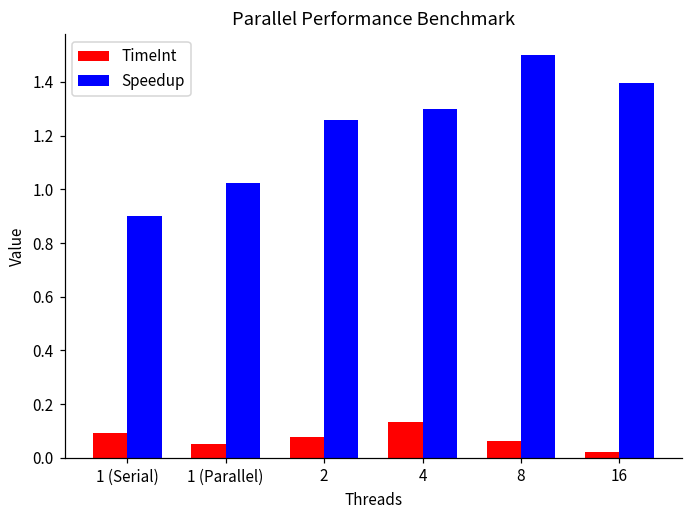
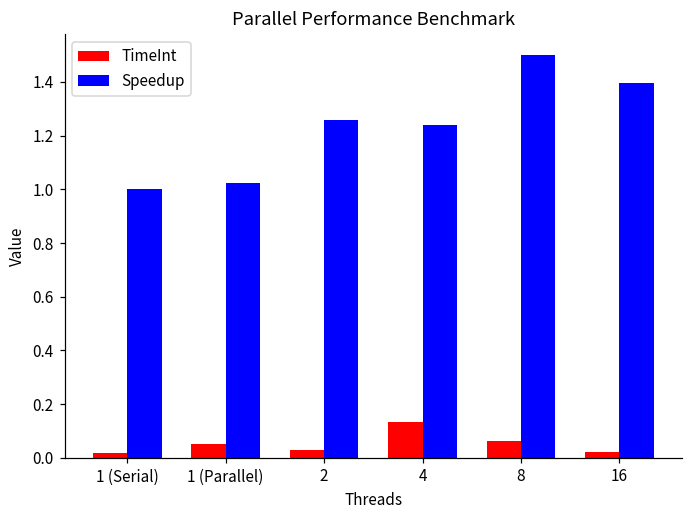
TimeInt, 1 (Serial): 0.09 -> 0.02
Speedup, 1 (Serial): 0.9 -> 1.0
TimeInt, 2: 0.08 -> 0.03
Speedup, 4: 1.30 -> 1.24
